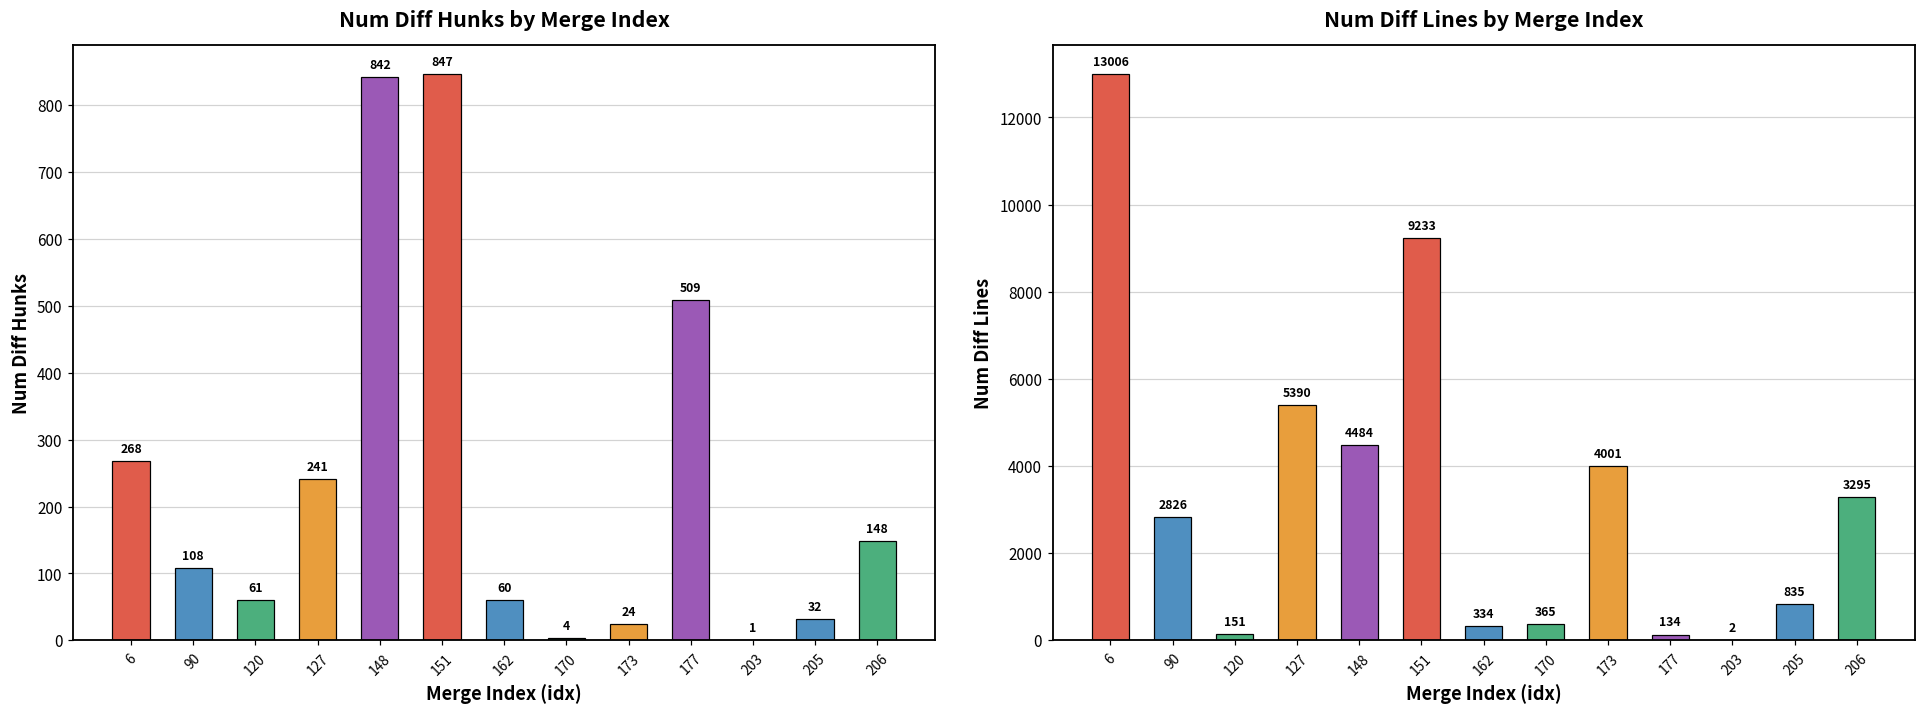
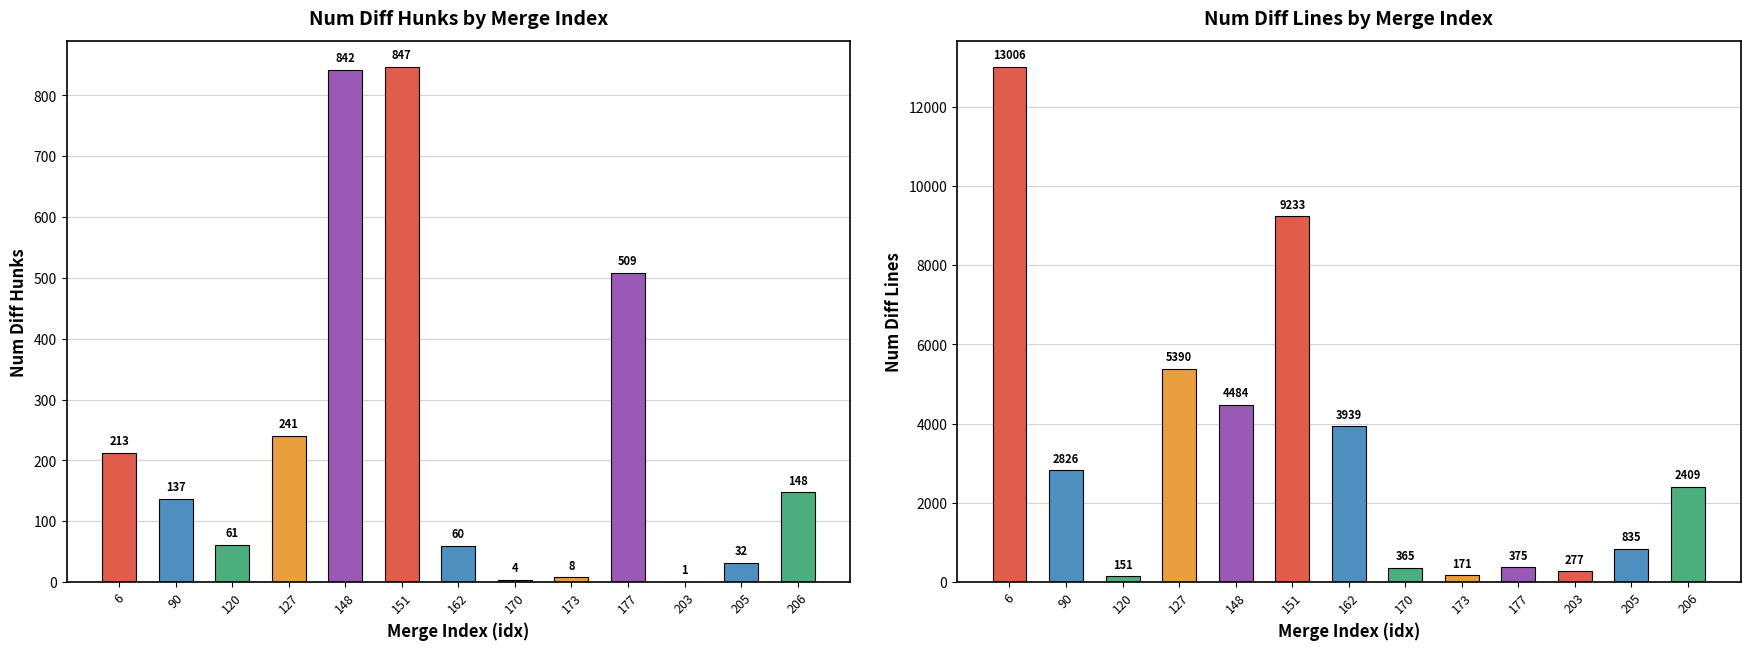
Num Diff Hunks by Merge Index, 6: 268 -> 213
Num Diff Hunks by Merge Index, 90: 108 -> 137
Num Diff Hunks by Merge Index, 173: 24 -> 8
Num Diff Lines by Merge Index, 162: 334 -> 3939
Num Diff Lines by Merge Index, 173: 4001 -> 171
Num Diff Lines by Merge Index, 177: 134 -> 375
Num Diff Lines by Merge Index, 203: 2 -> 277
Num Diff Lines by Merge Index, 206: 3295 -> 2409
